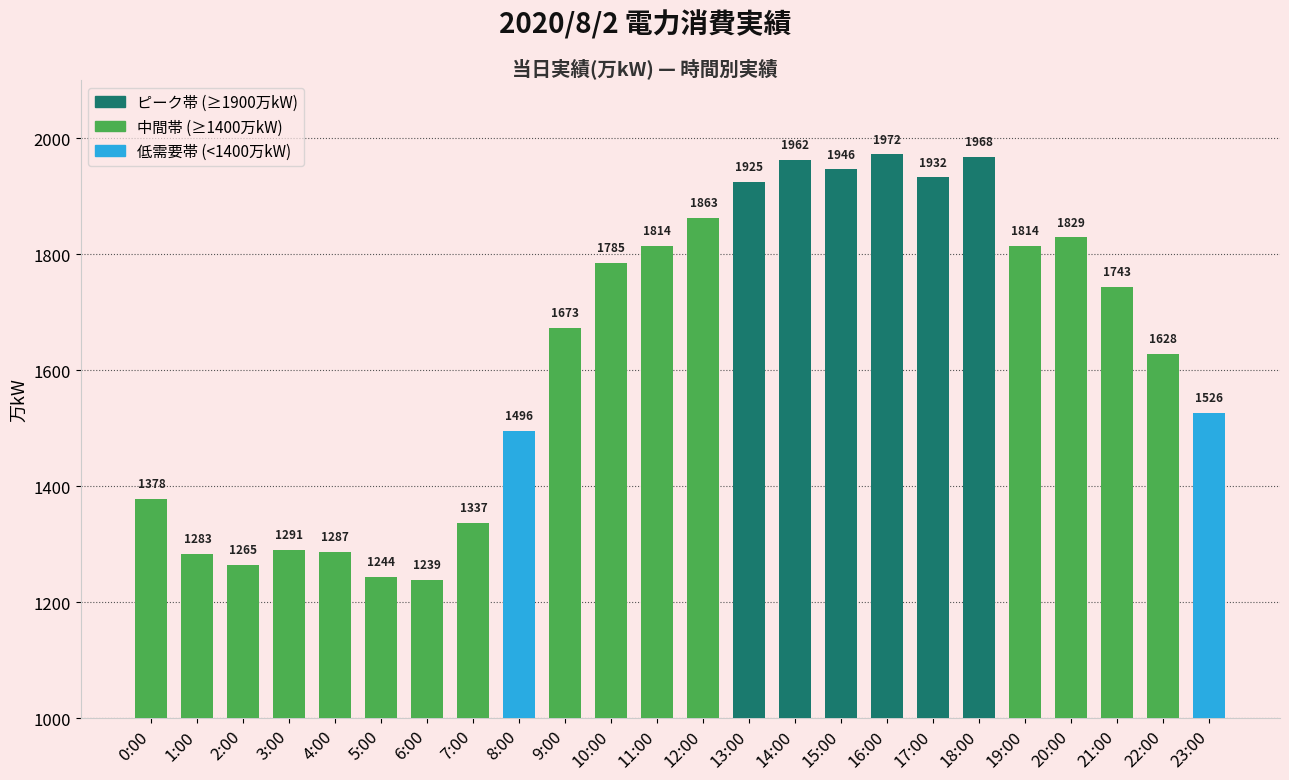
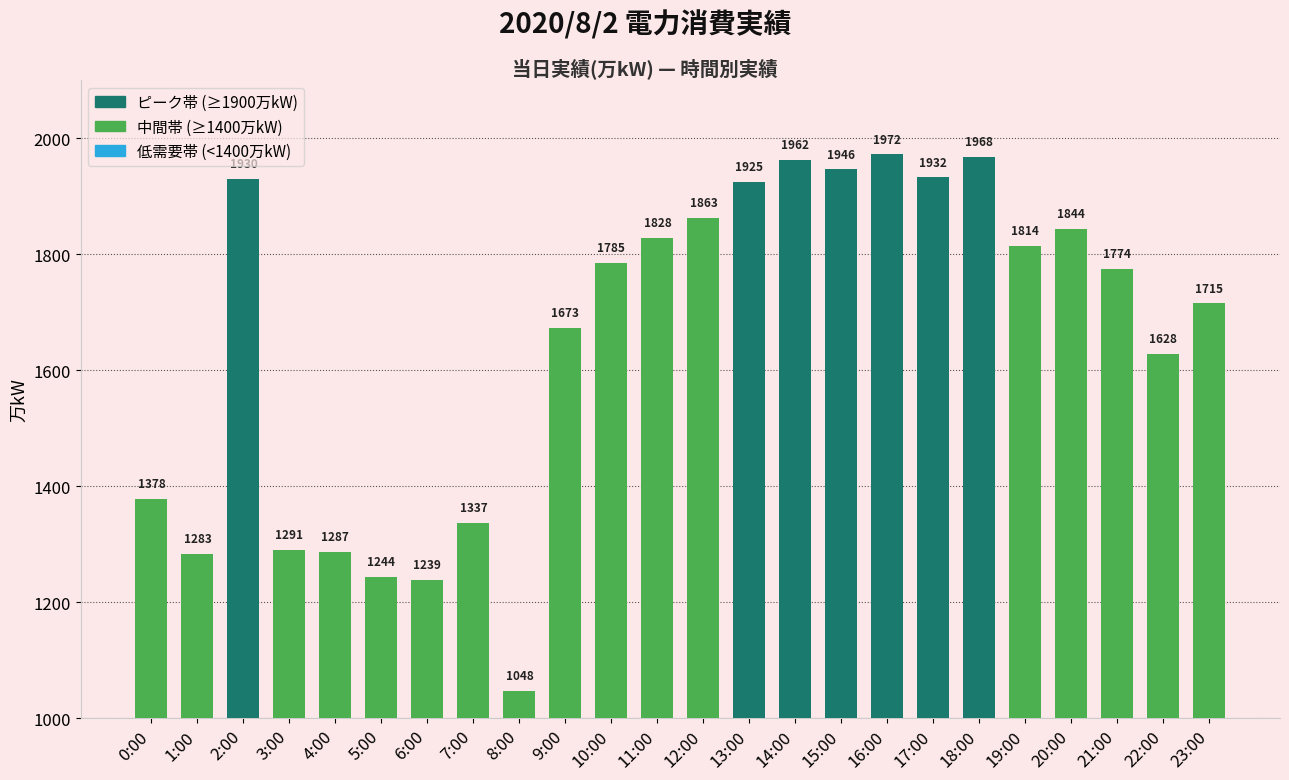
2:00: 1270 -> 1930
8:00: 1496 -> 1048
11:00: 1814 -> 1828
20:00: 1829 -> 1844
21:00: 1743 -> 1774
23:00: 1526 -> 1715
